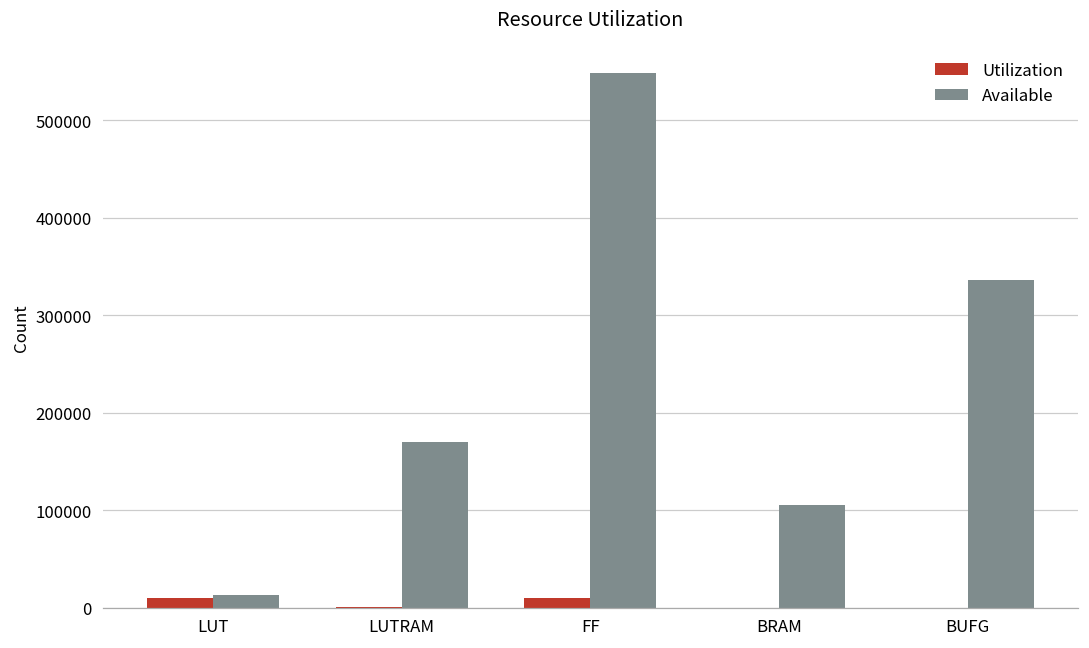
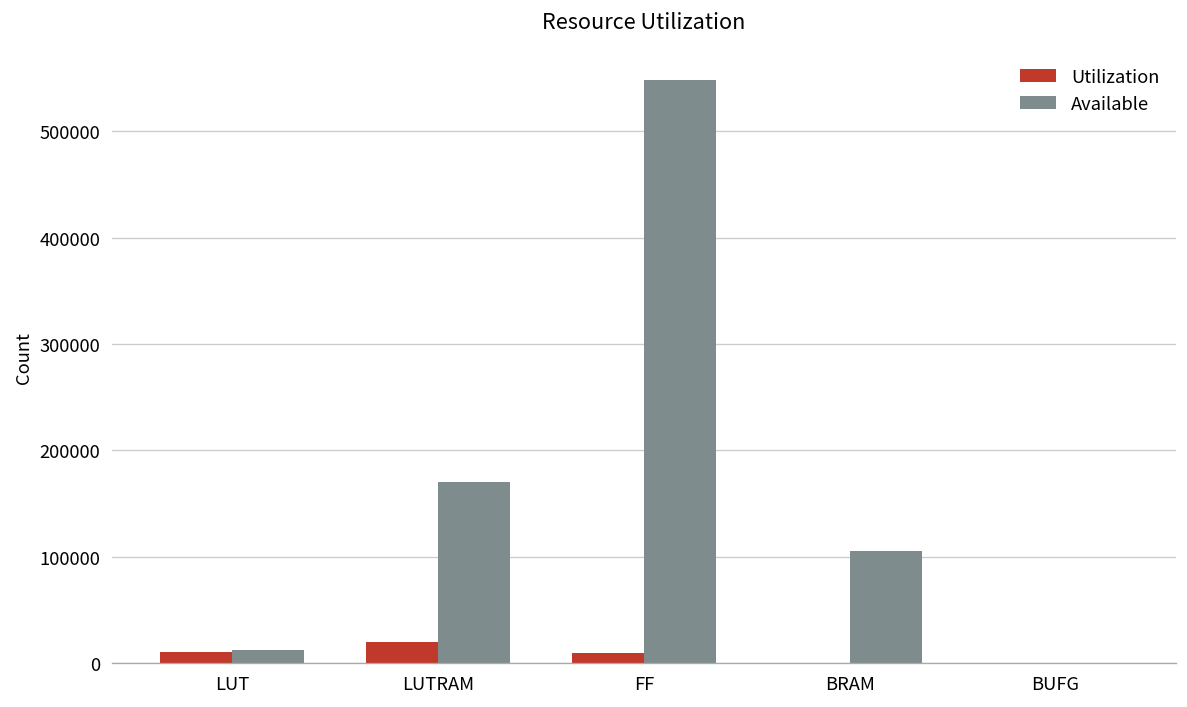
Utilization, LUTRAM: 0 -> 20000
Available, BUFG: 340000 -> 0
